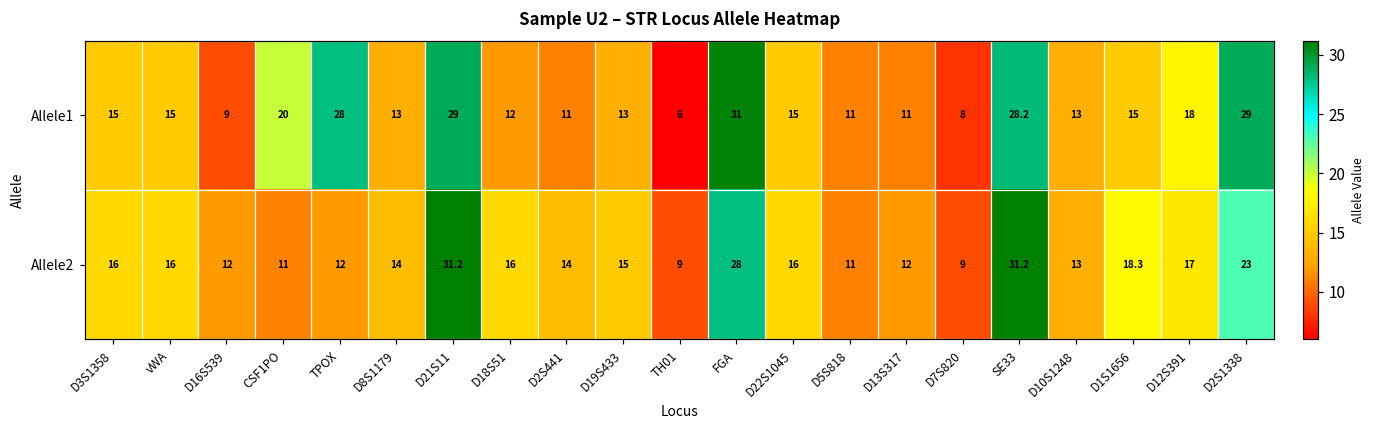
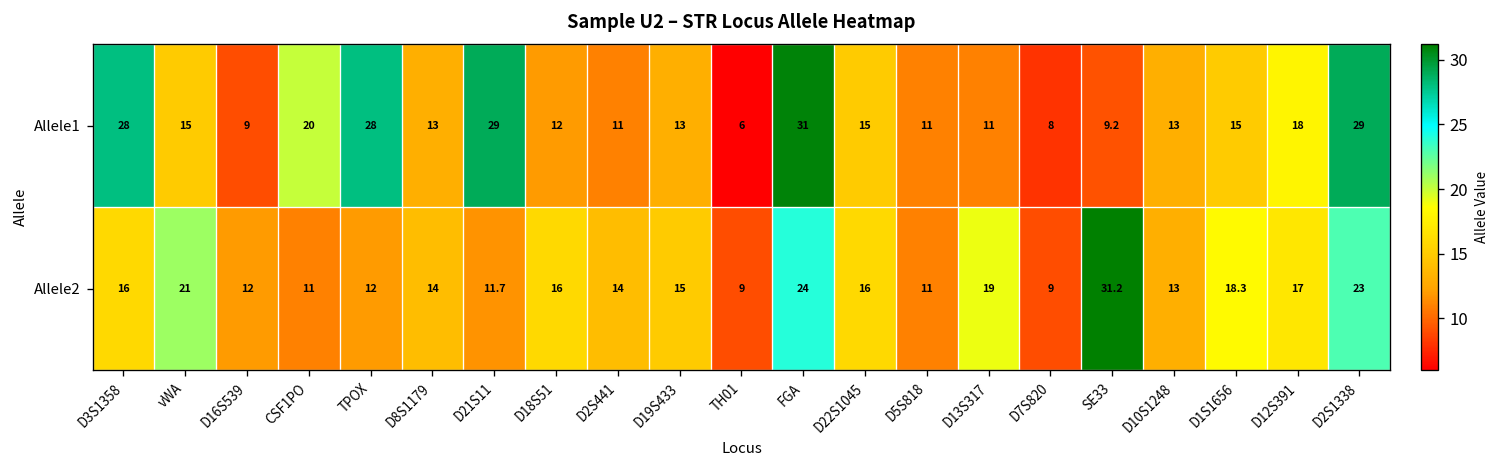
Allele1, D3S1358: 15 -> 28
Allele1, SE33: 28.2 -> 9.2
Allele2, vWA: 16 -> 21
Allele2, D21S11: 31.2 -> 11.7
Allele2, FGA: 28 -> 24
Allele2, D13S317: 12 -> 19
